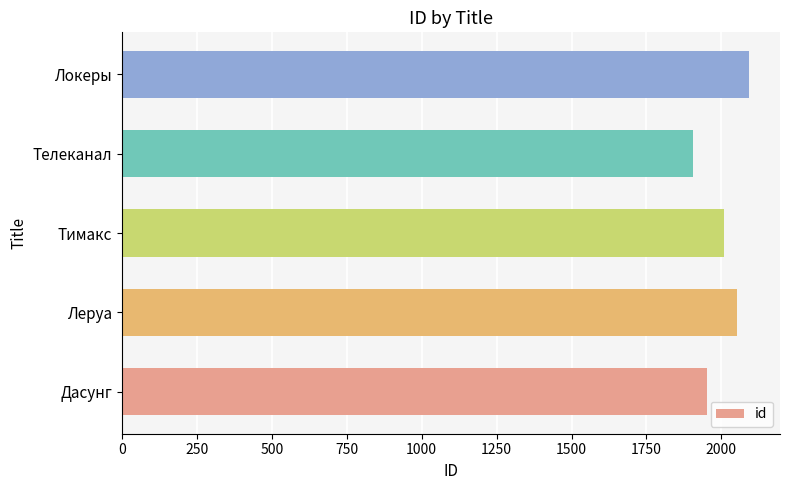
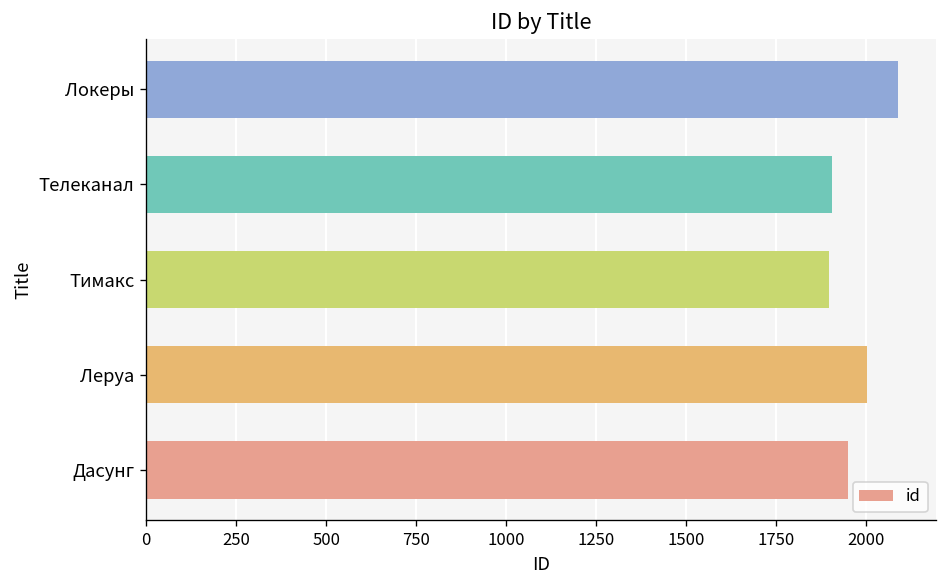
Тимакс: 2010 -> 1900
Леруа: 2050 -> 2000
